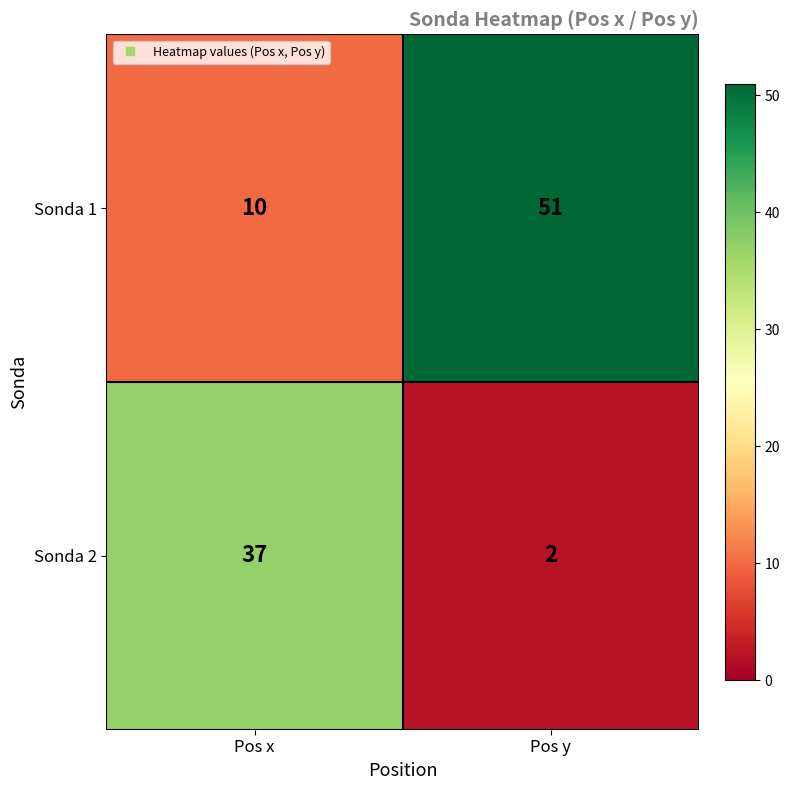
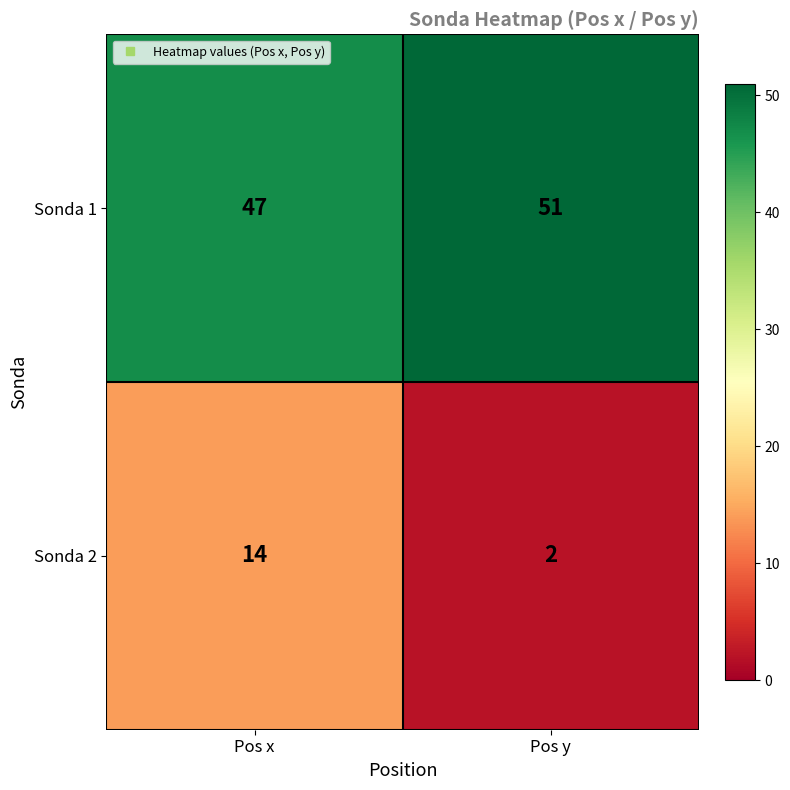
Sonda 1, Pos x: 10 -> 47
Sonda 2, Pos x: 37 -> 14
